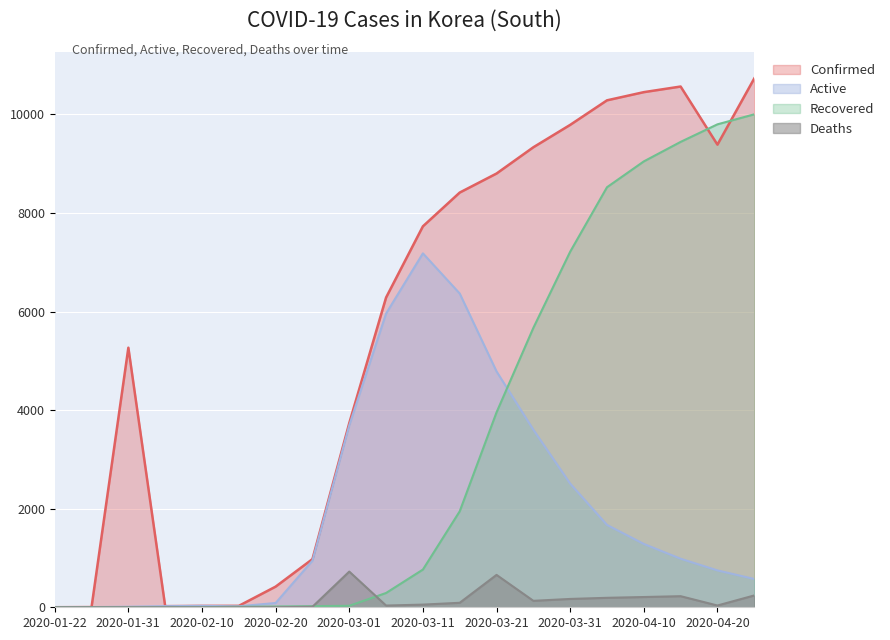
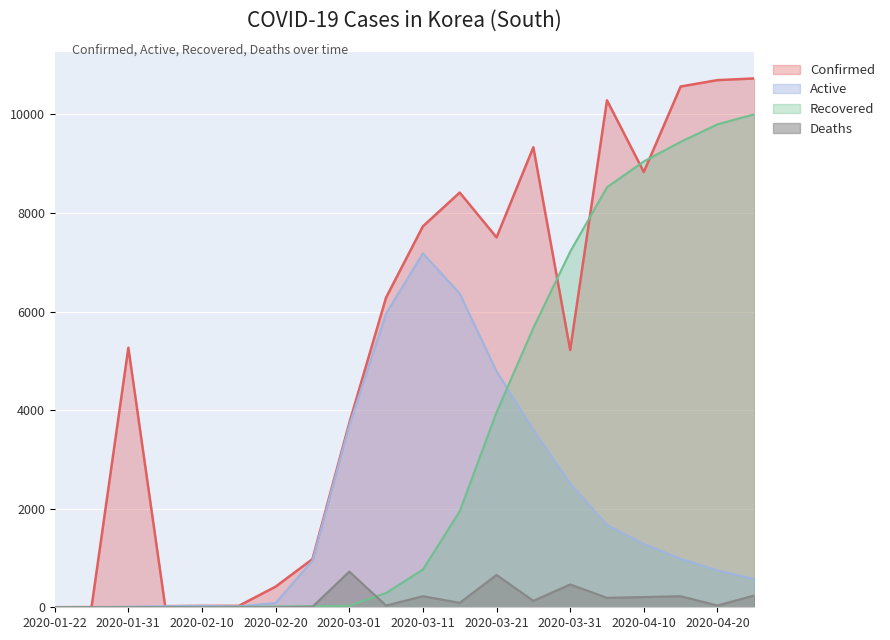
Deaths, 2020-03-11: 100 -> 200
Confirmed, 2020-03-21: 8800 -> 7500
Confirmed, 2020-03-31: 9800 -> 5200
Deaths, 2020-03-31: 200 -> 500
Confirmed, 2020-04-10: 10500 -> 8800
Confirmed, 2020-04-20: 9400 -> 10700
